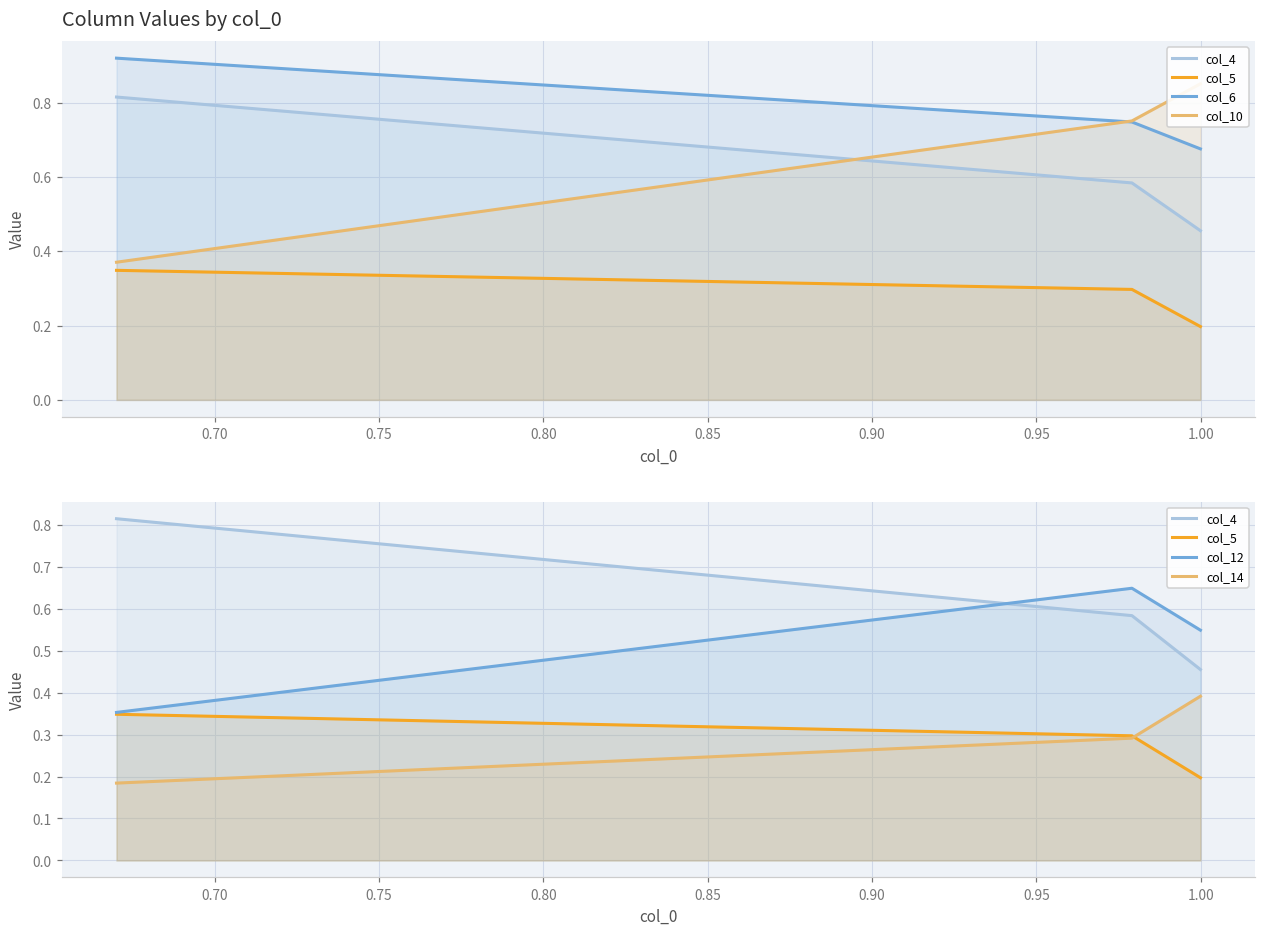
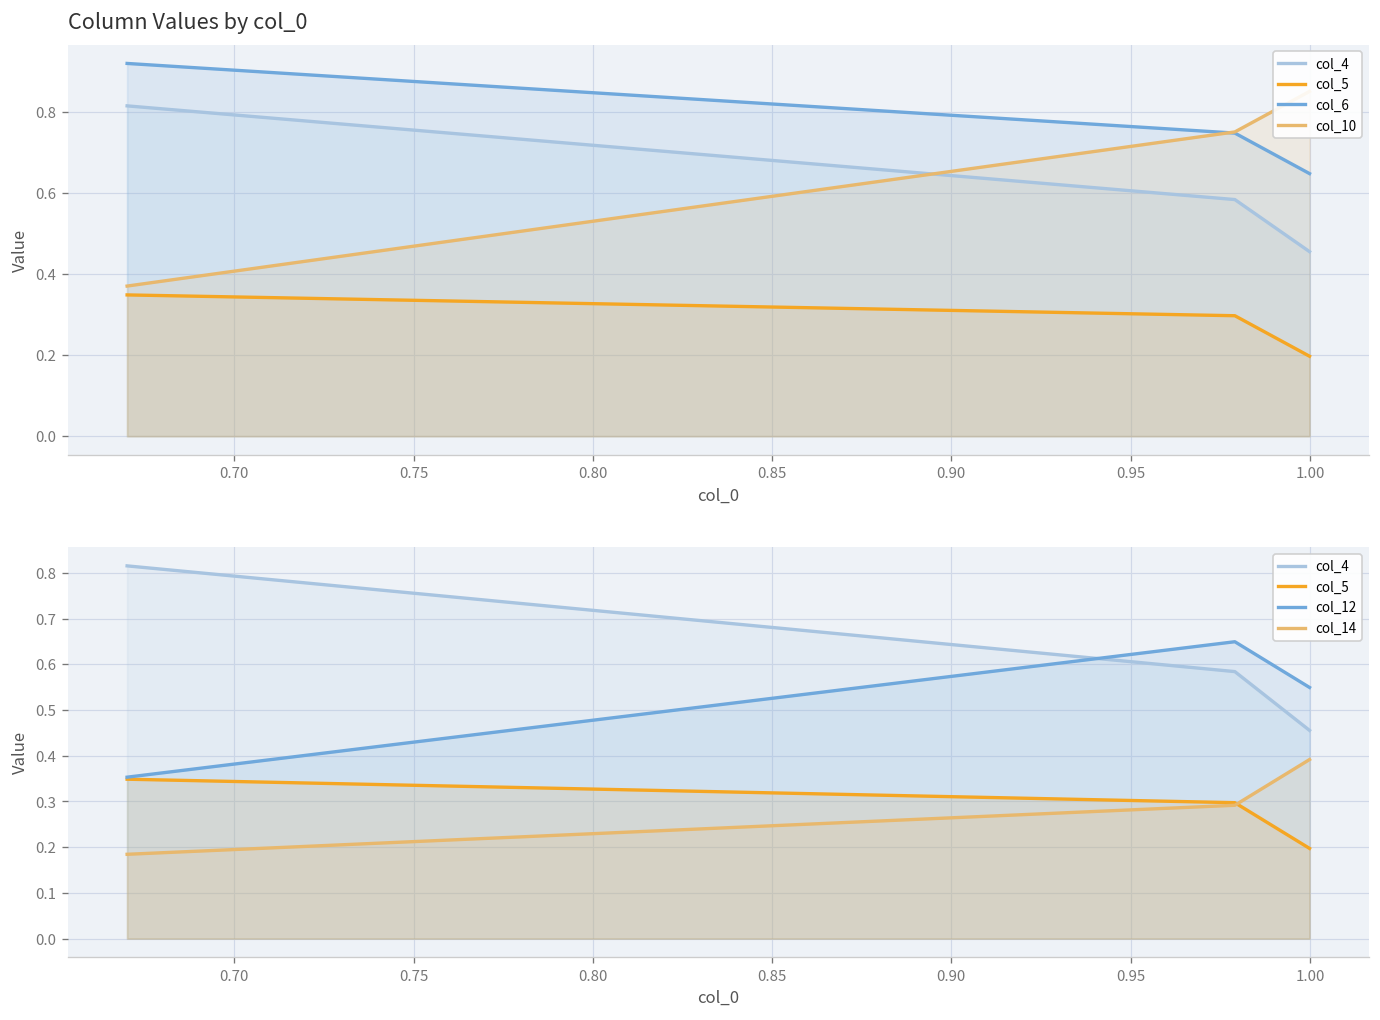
Column Values by col_0, col_6, 1.00: 0.68 -> 0.65
